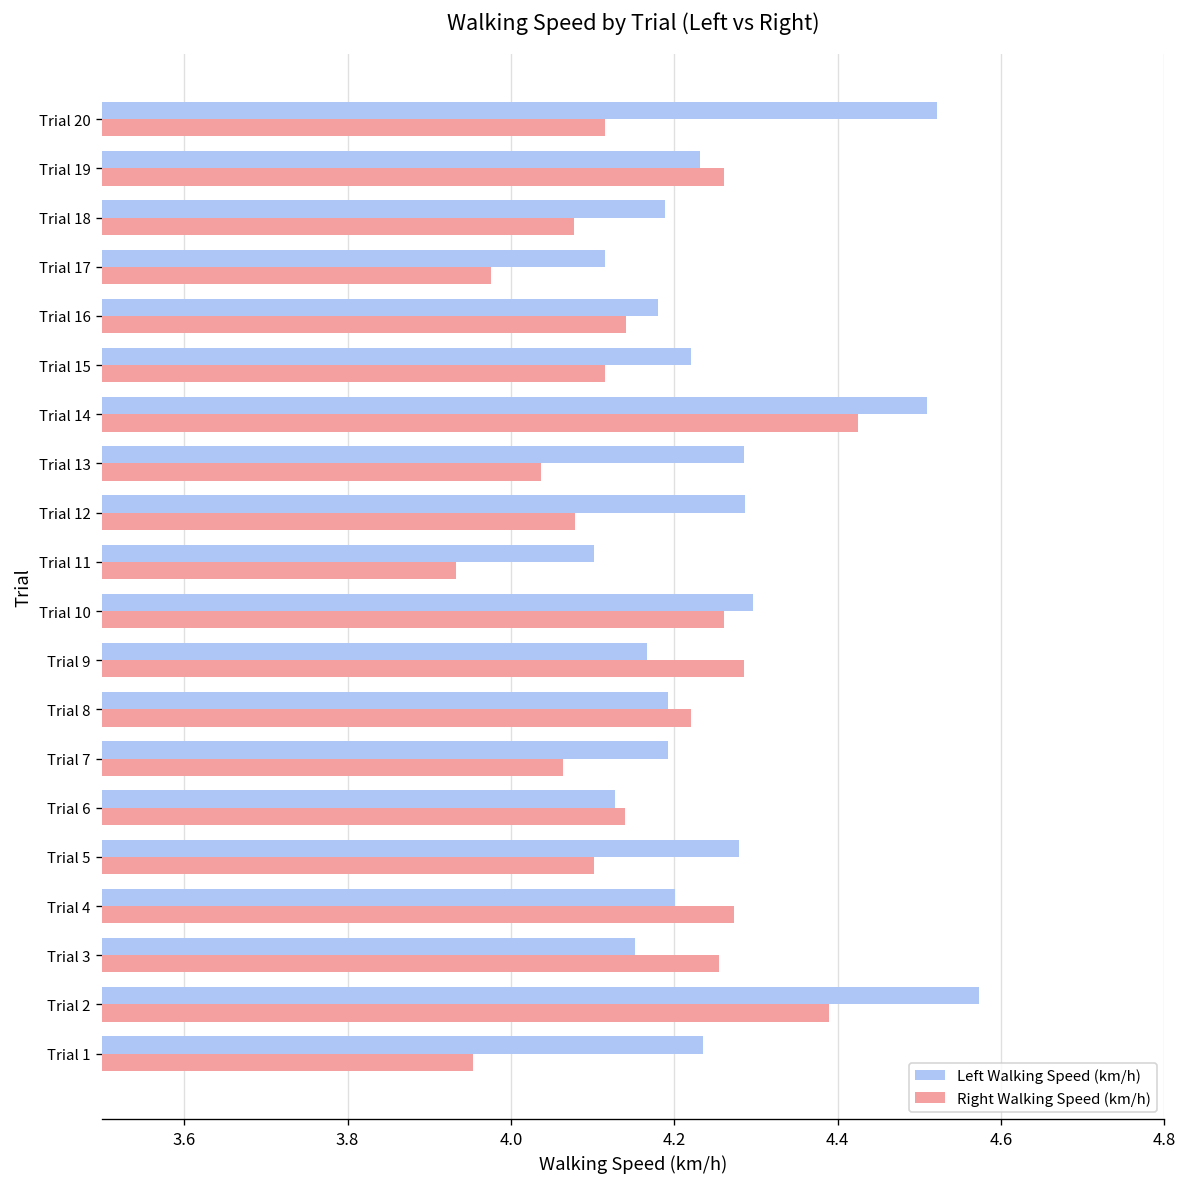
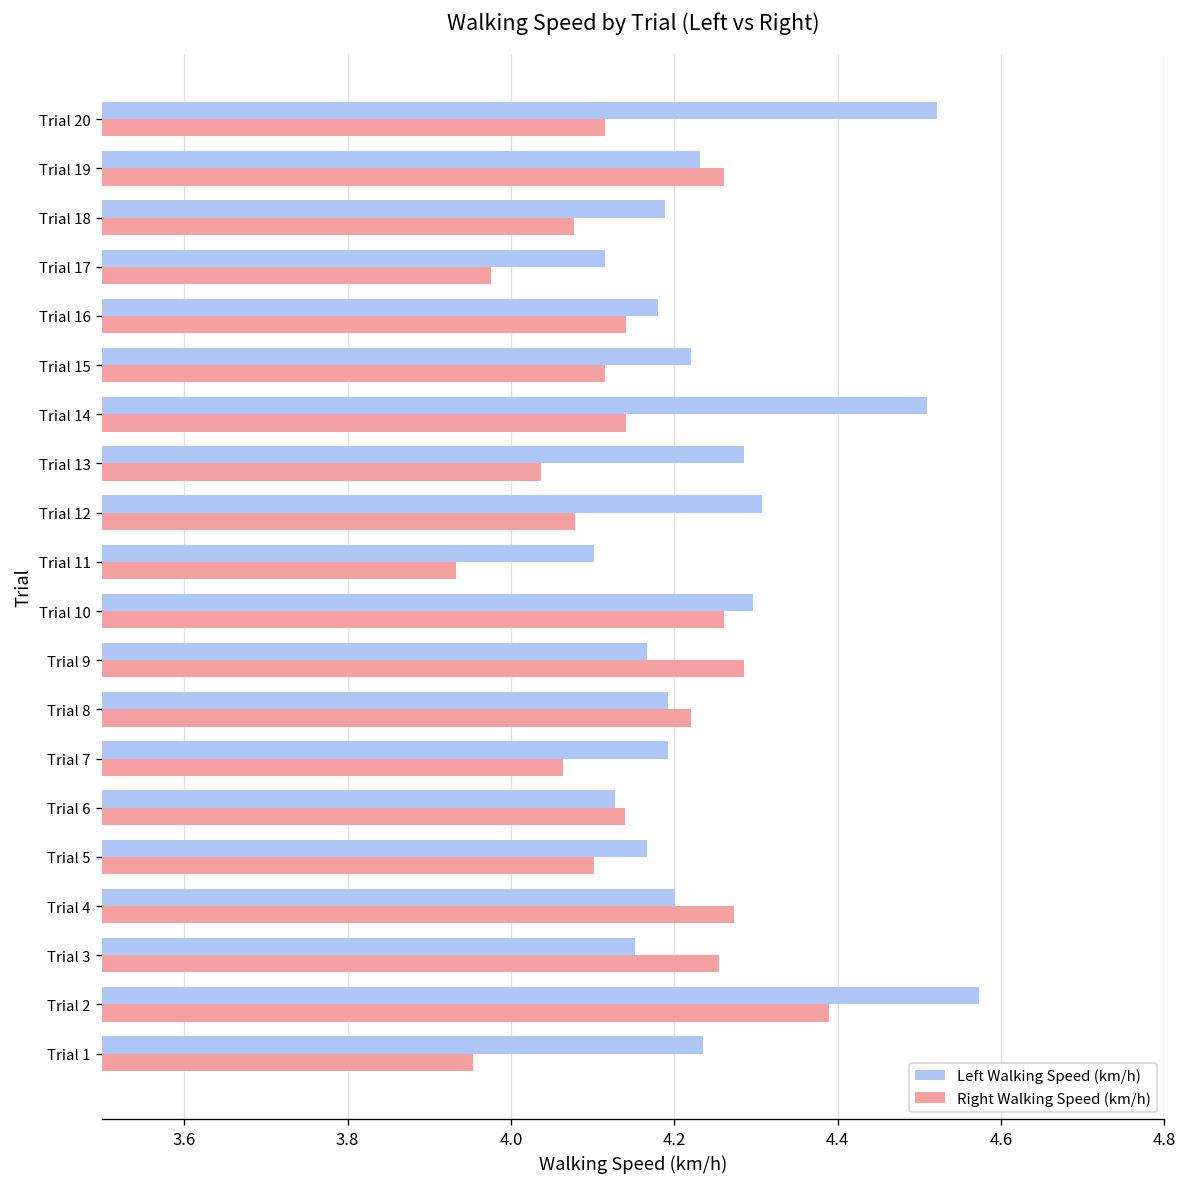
Right Walking Speed (km/h), Trial 14: 4.43 -> 4.14
Left Walking Speed (km/h), Trial 12: 4.29 -> 4.31
Left Walking Speed (km/h), Trial 5: 4.28 -> 4.17
